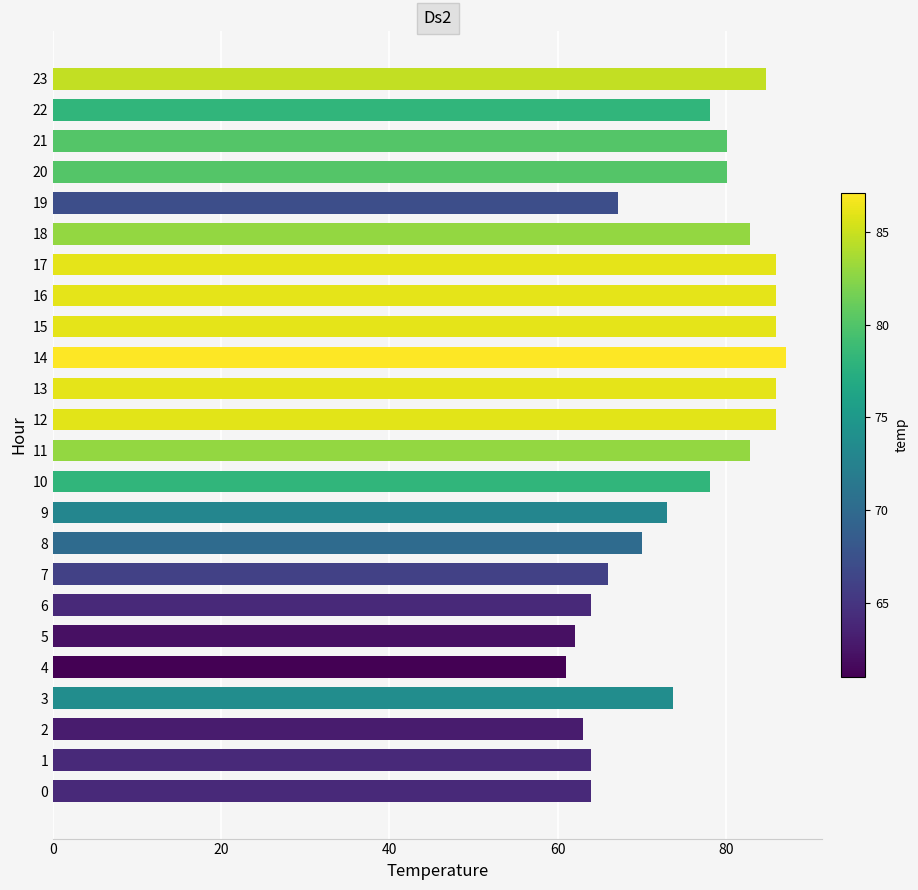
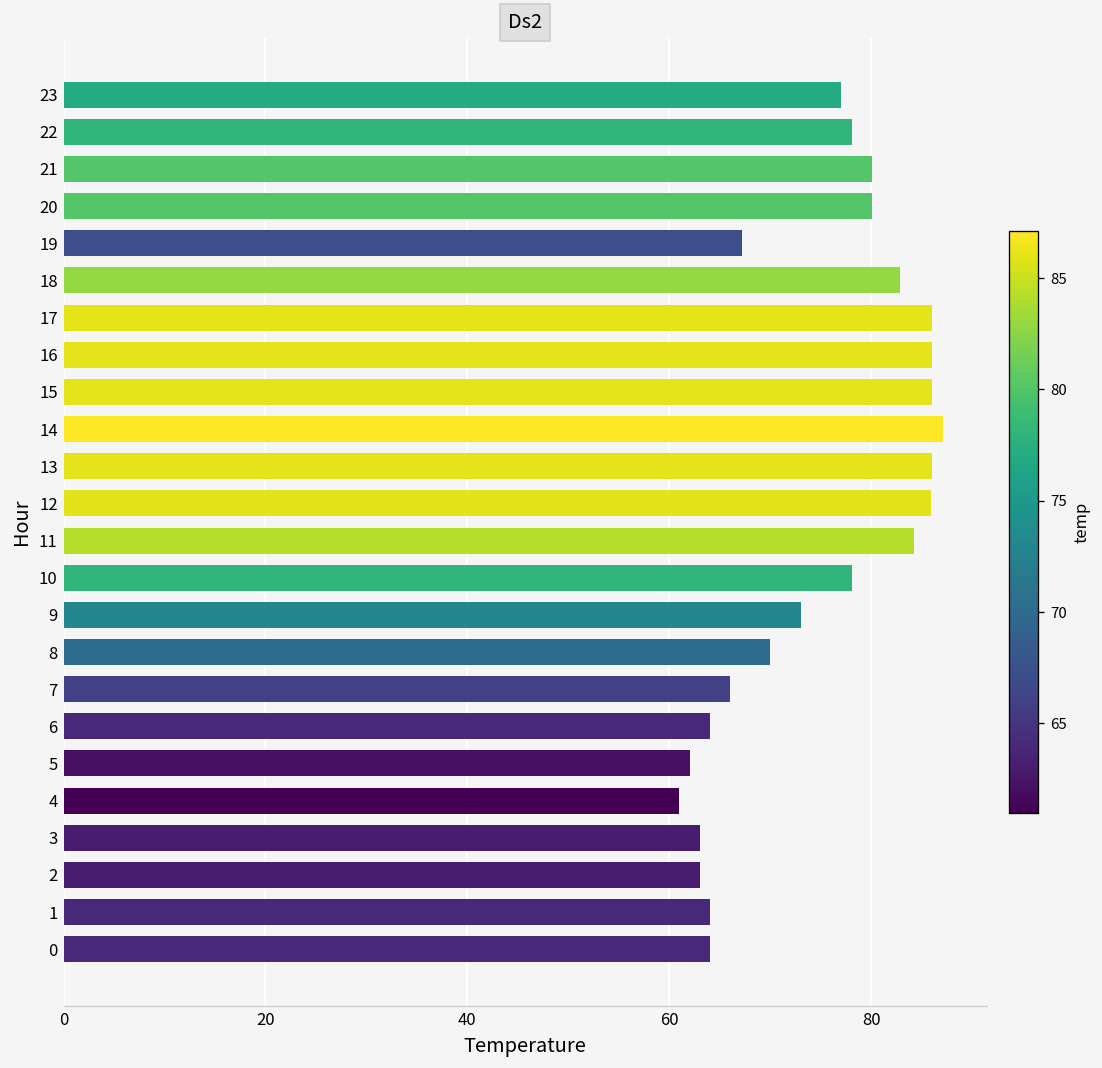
23: 85 -> 77
11: 83 -> 84
3: 74 -> 63
